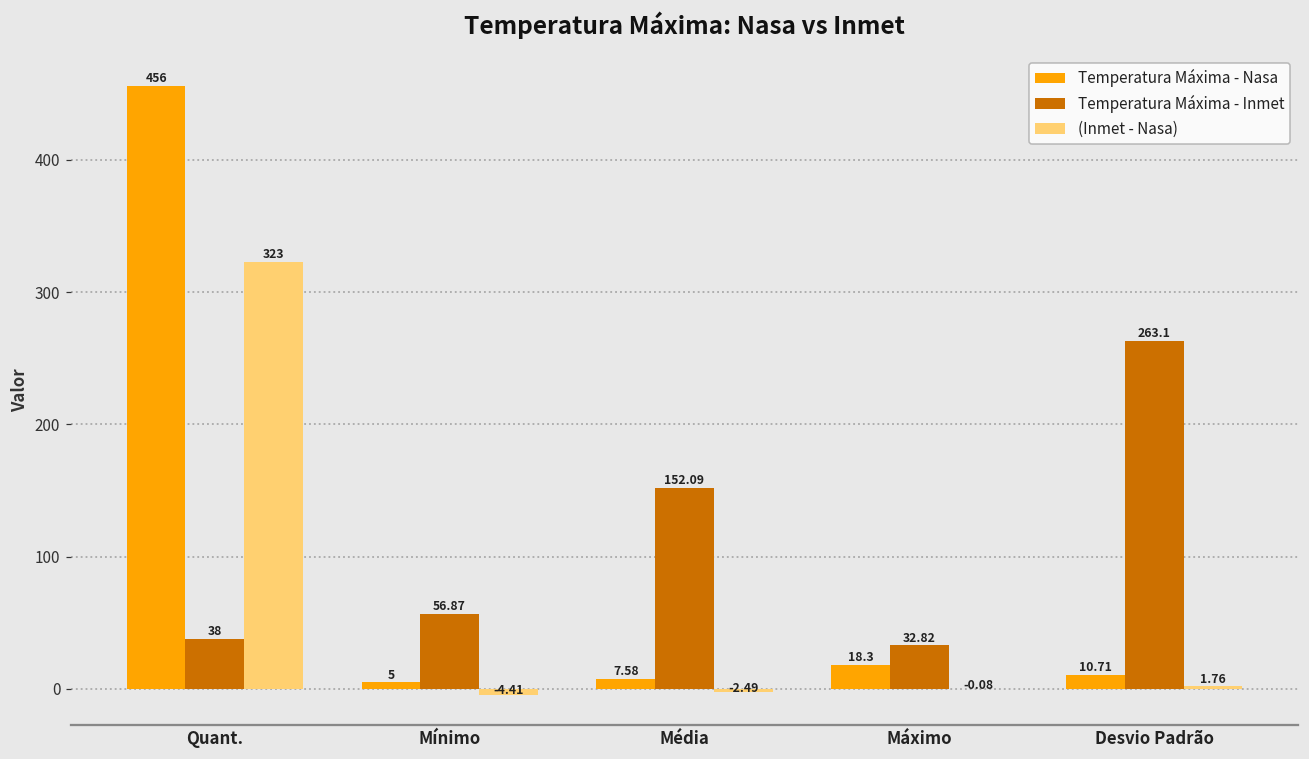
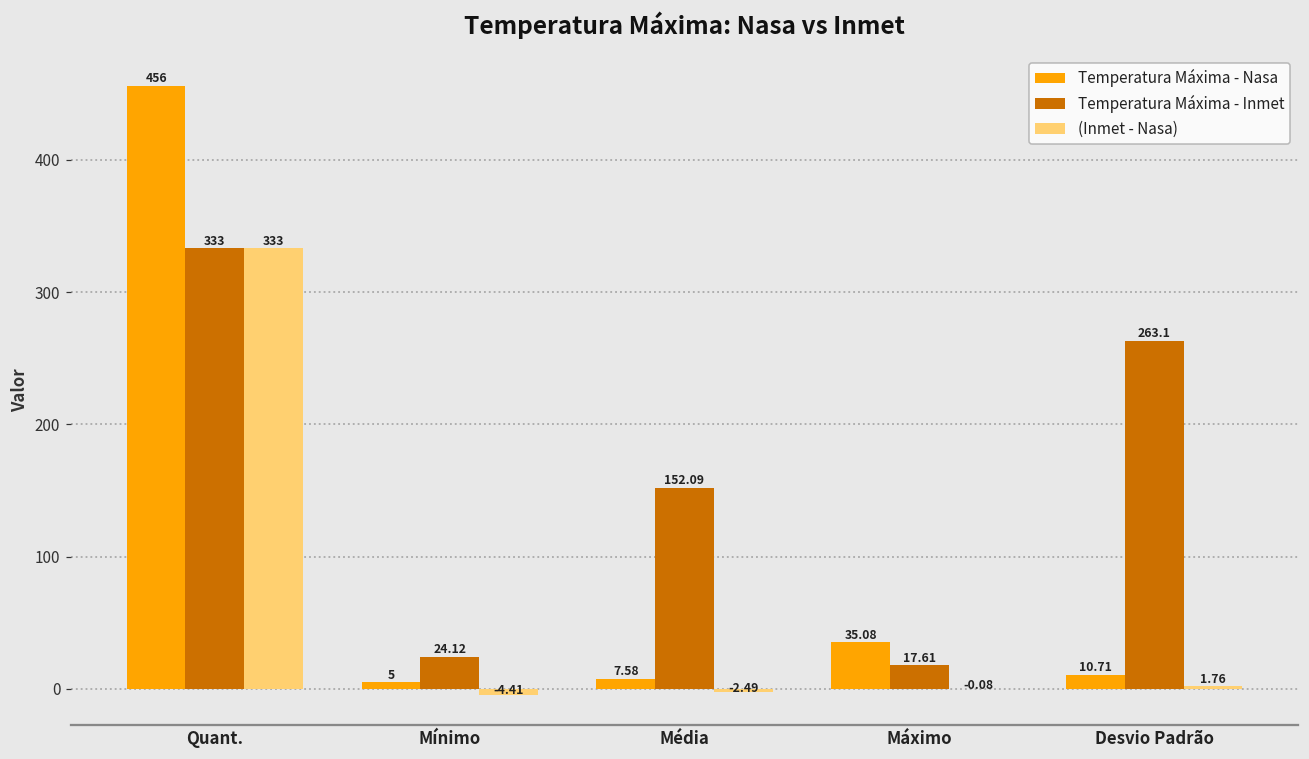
Temperatura Máxima - Inmet, Quant.: 38 -> 333
(Inmet - Nasa), Quant.: 323 -> 333
Temperatura Máxima - Inmet, Mínimo: 56.87 -> 24.12
Temperatura Máxima - Nasa, Máximo: 18.3 -> 35.08
Temperatura Máxima - Inmet, Máximo: 32.82 -> 17.61
